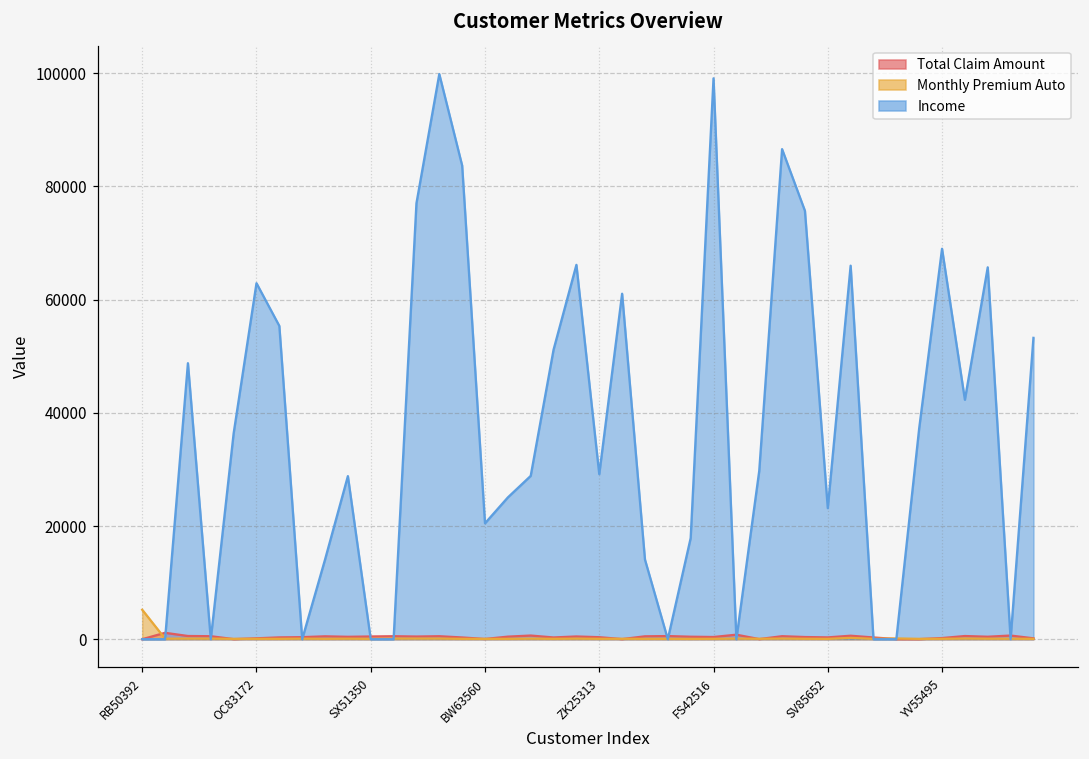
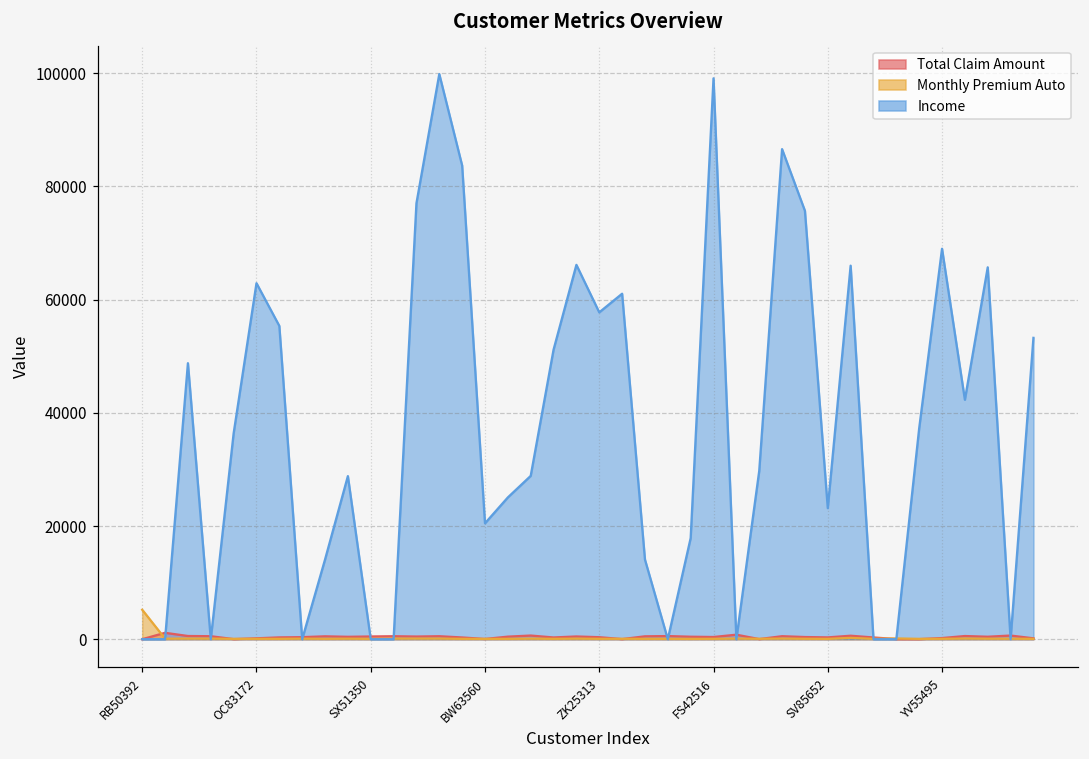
Income, ZK25313: 29000 -> 58000
